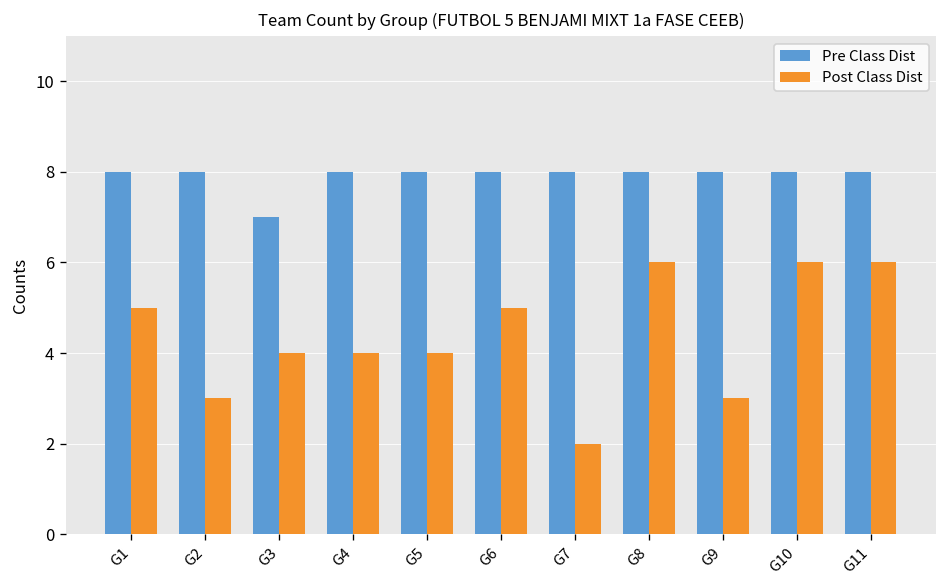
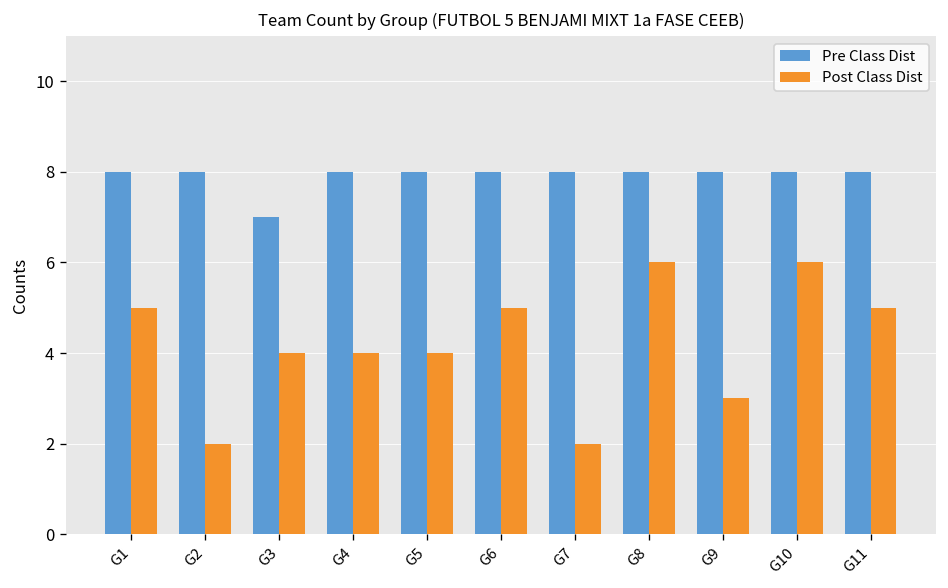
Post Class Dist, G2: 3 -> 2
Post Class Dist, G11: 6 -> 5
